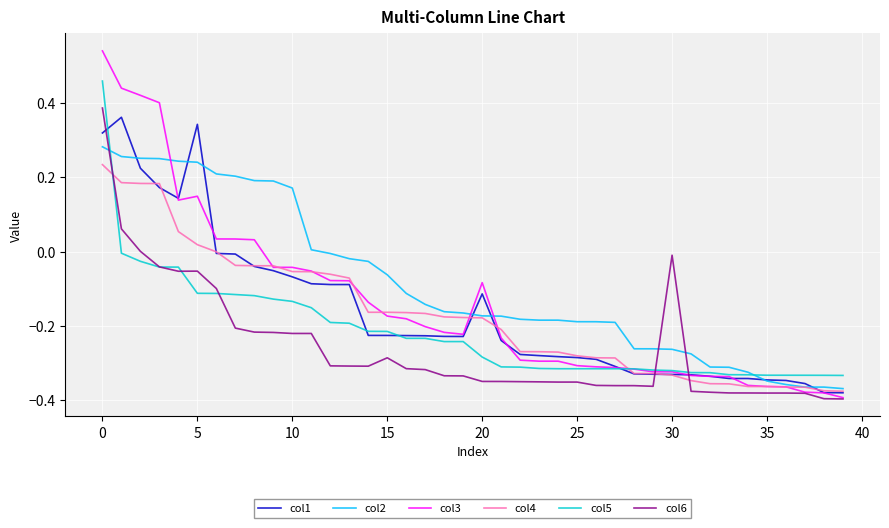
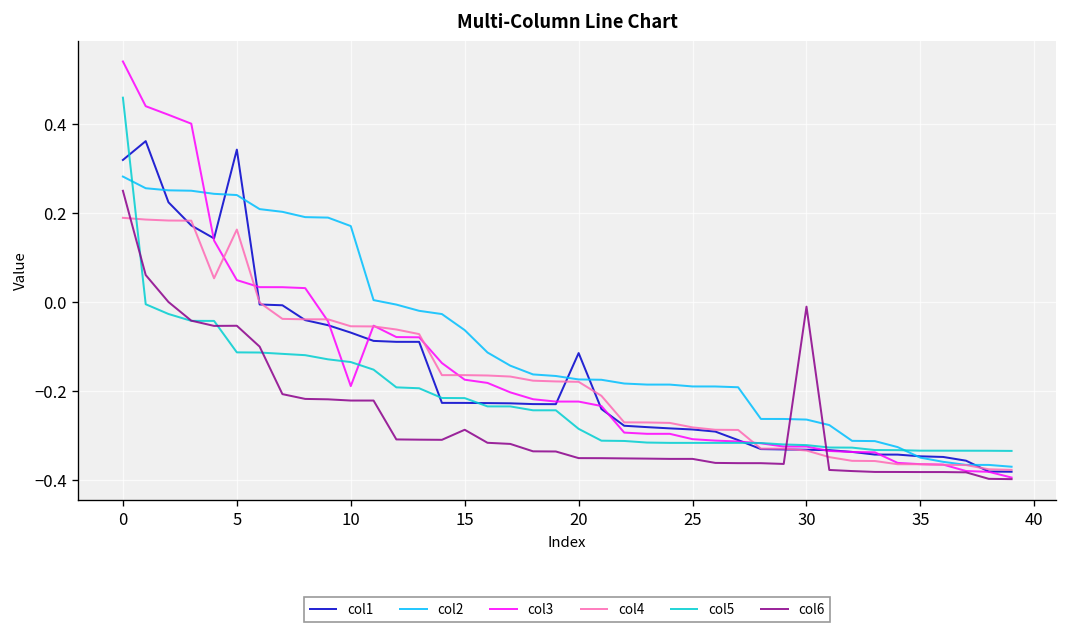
col4, 0: 0.23 -> 0.19
col6, 0: 0.39 -> 0.25
col3, 5: 0.15 -> 0.05
col4, 5: 0.02 -> 0.16
col3, 10: -0.04 -> -0.19
col3, 20: -0.08 -> -0.22
